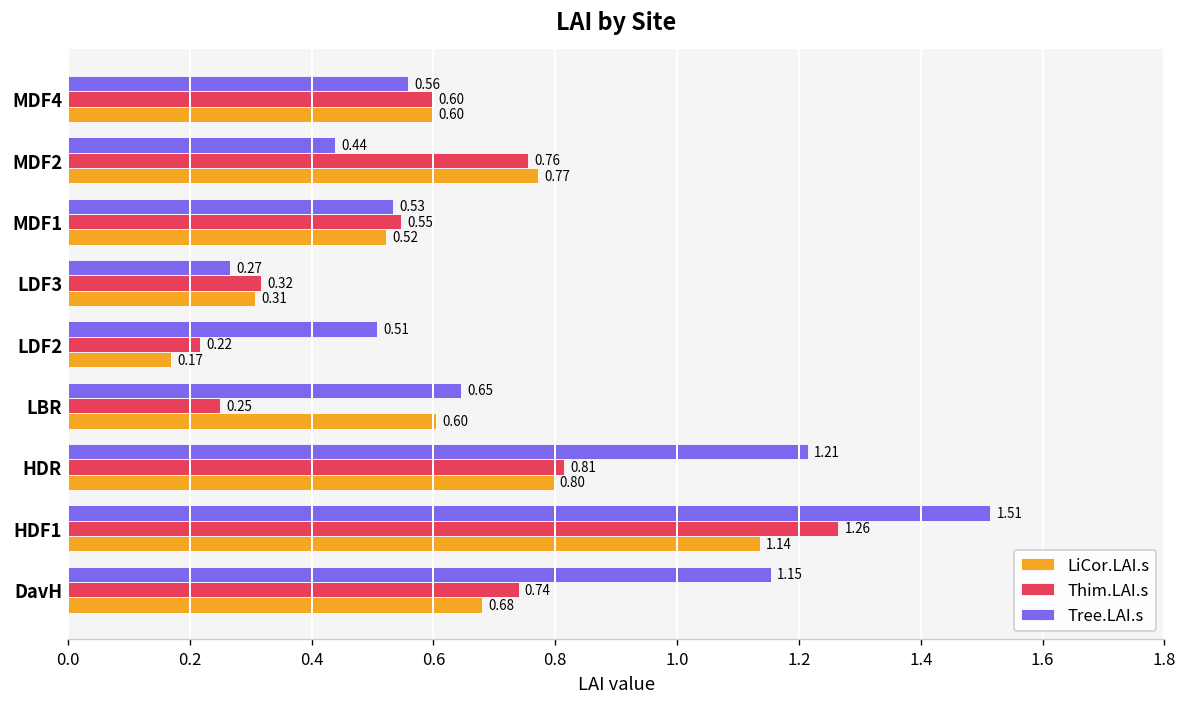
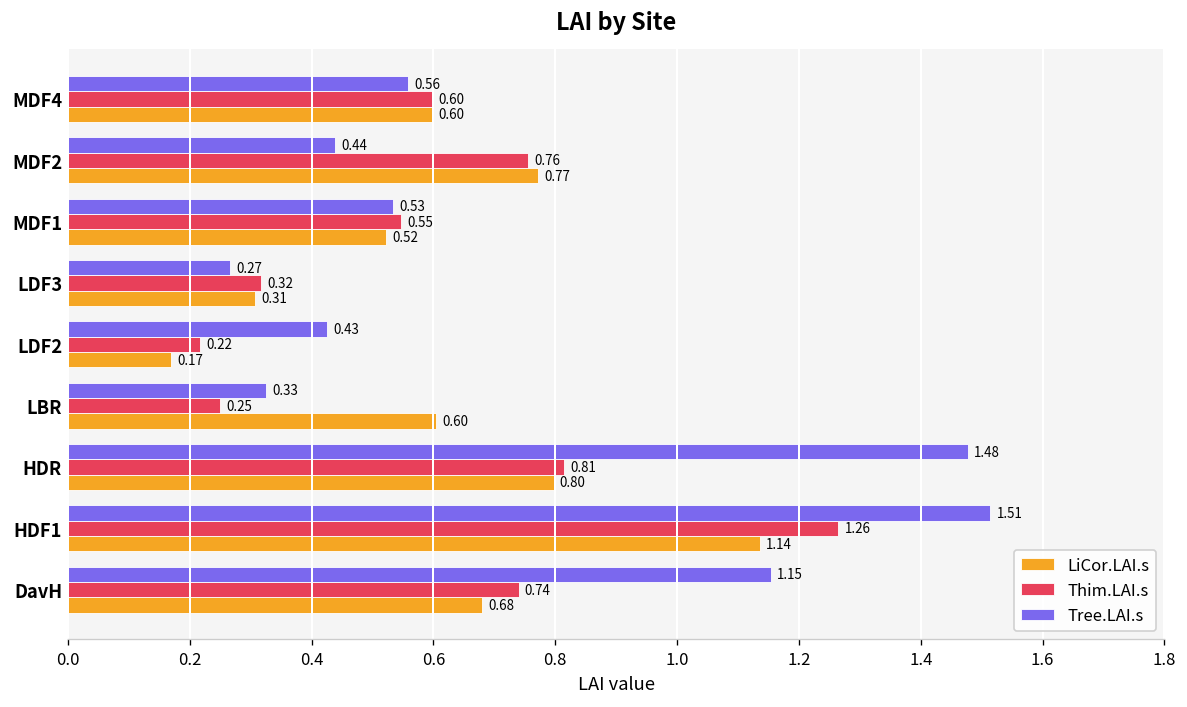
Tree.LAI.s, LDF2: 0.51 -> 0.43
Tree.LAI.s, LBR: 0.65 -> 0.33
Tree.LAI.s, HDR: 1.21 -> 1.48
